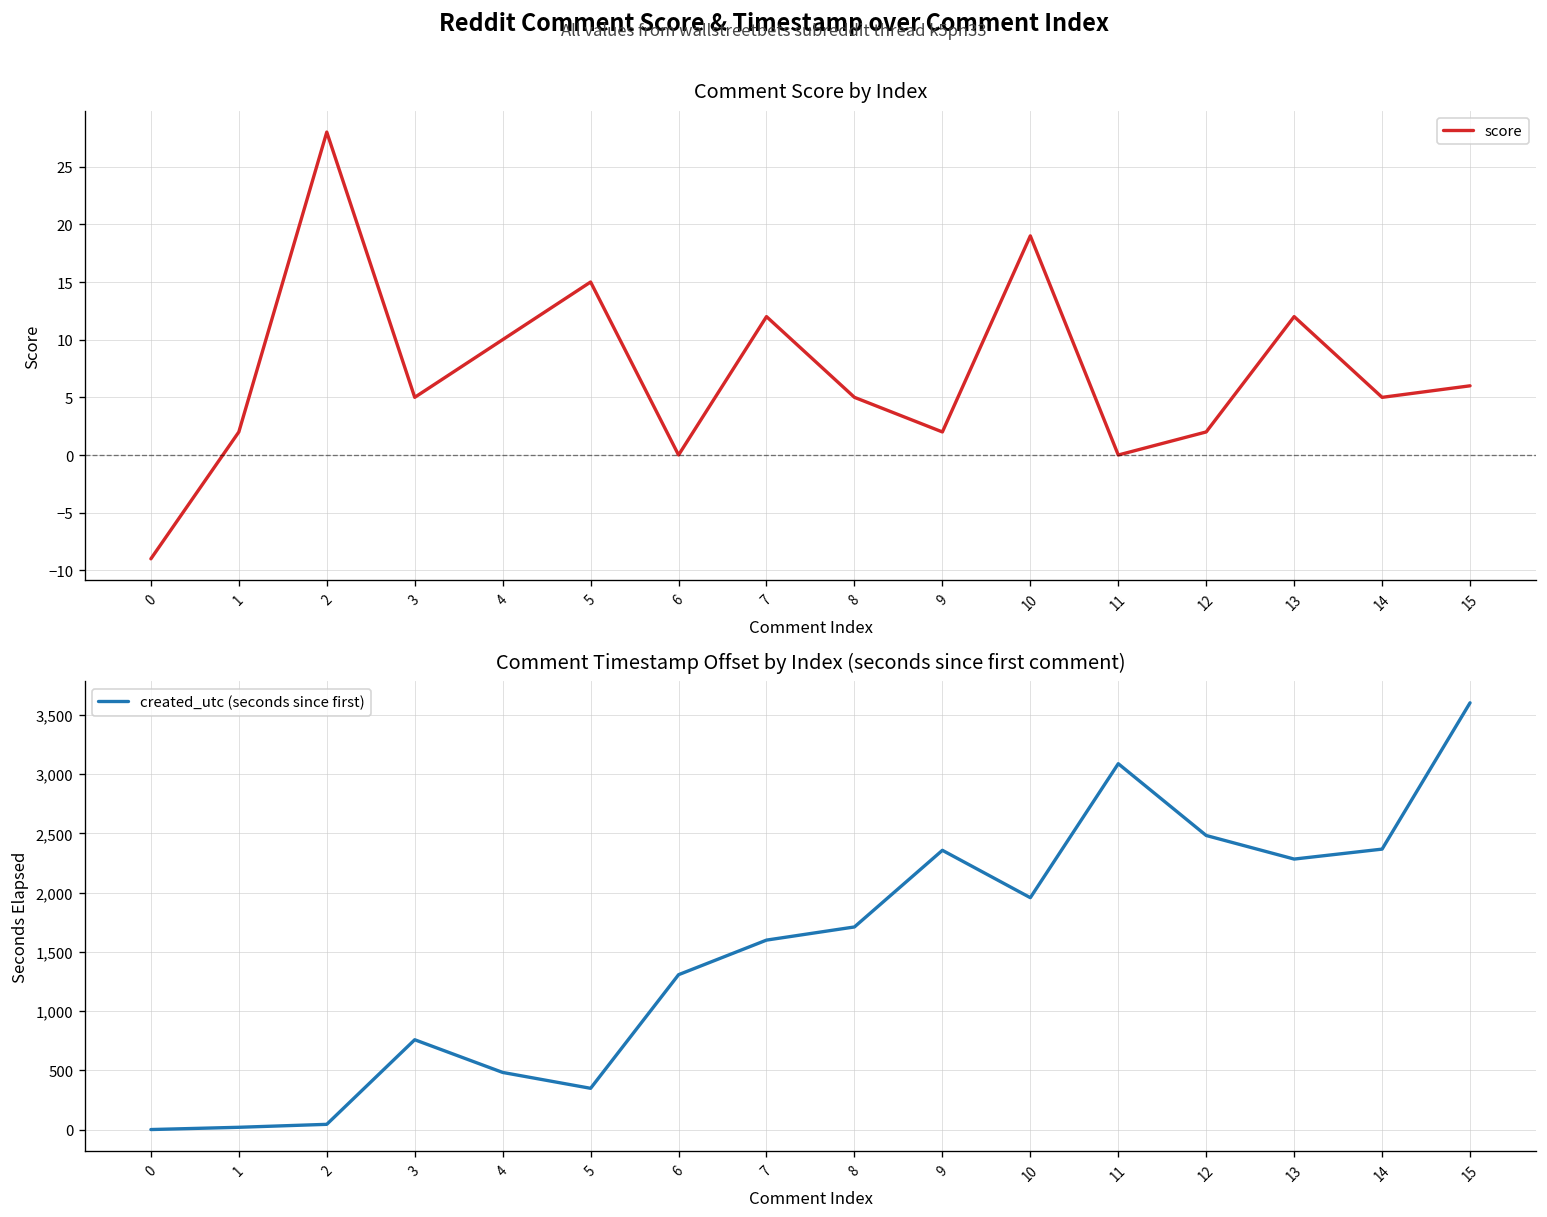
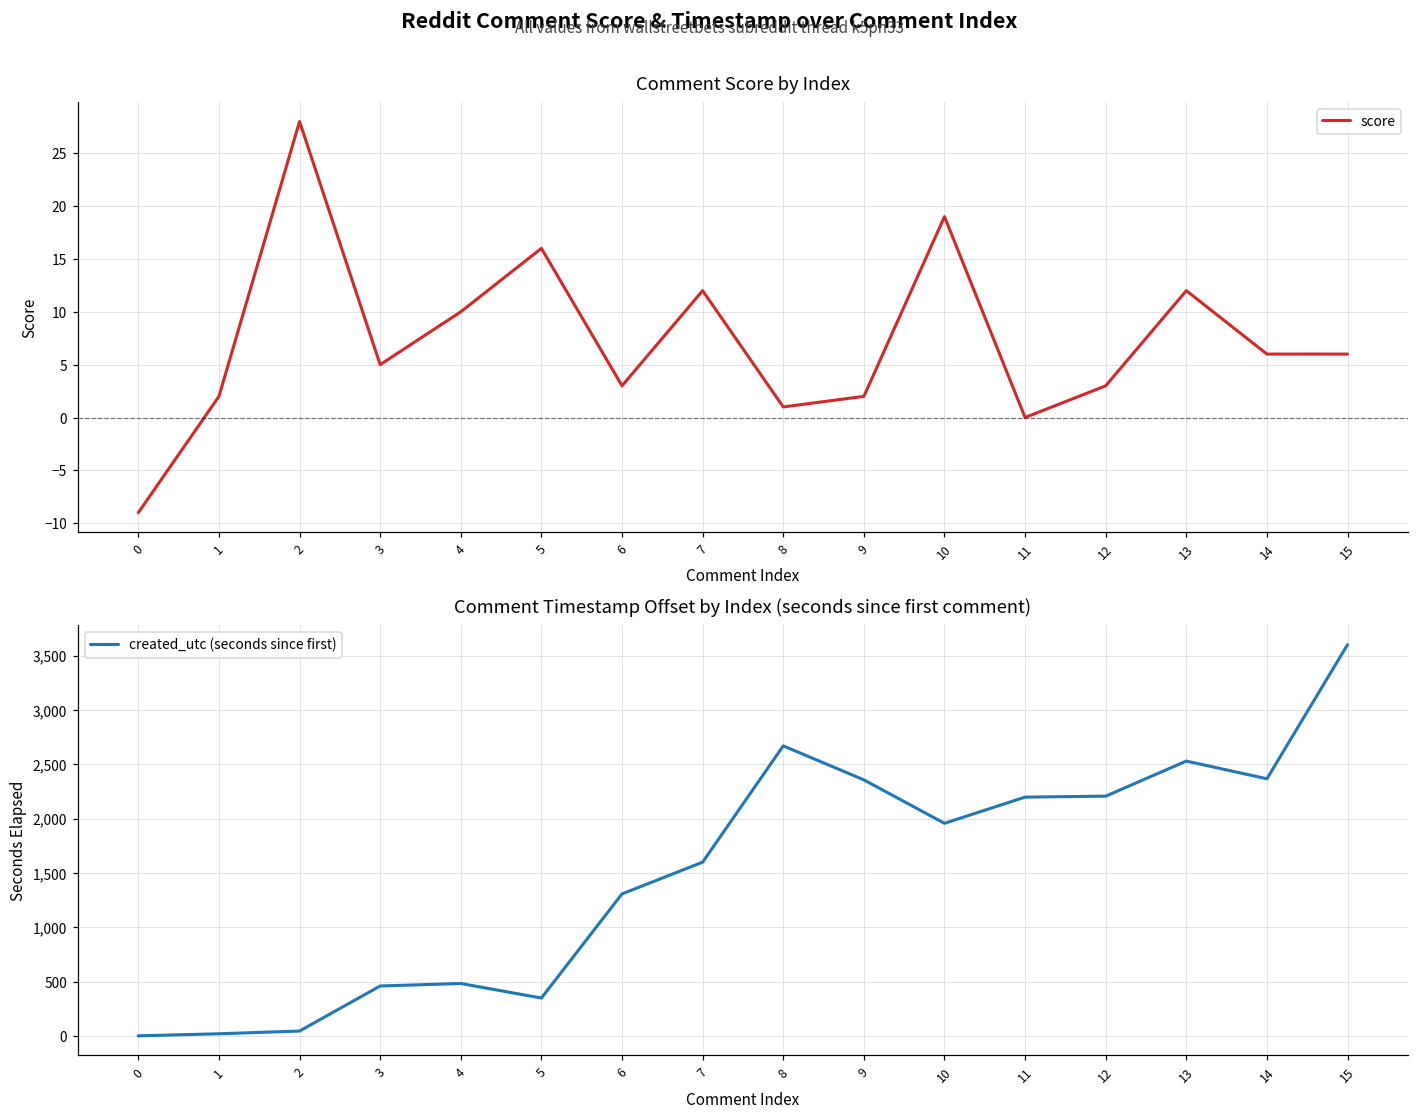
Comment Score by Index, 5: 15 -> 16
Comment Score by Index, 6: 0 -> 3
Comment Score by Index, 8: 5 -> 1
Comment Score by Index, 12: 2 -> 3
Comment Score by Index, 14: 5 -> 6
Comment Timestamp Offset by Index (seconds since first comment), 3: 800 -> 500
Comment Timestamp Offset by Index (seconds since first comment), 8: 1,700 -> 2,700
Comment Timestamp Offset by Index (seconds since first comment), 11: 3,100 -> 2,200
Comment Timestamp Offset by Index (seconds since first comment), 12: 2,500 -> 2,200
Comment Timestamp Offset by Index (seconds since first comment), 13: 2,300 -> 2,500
